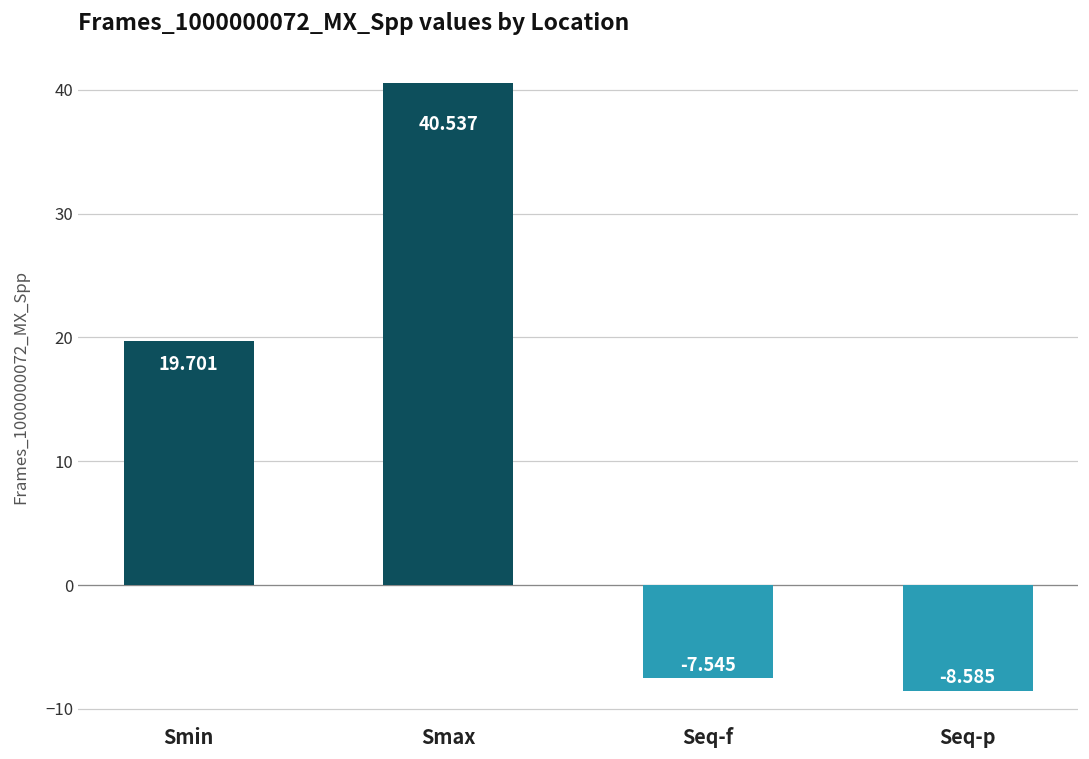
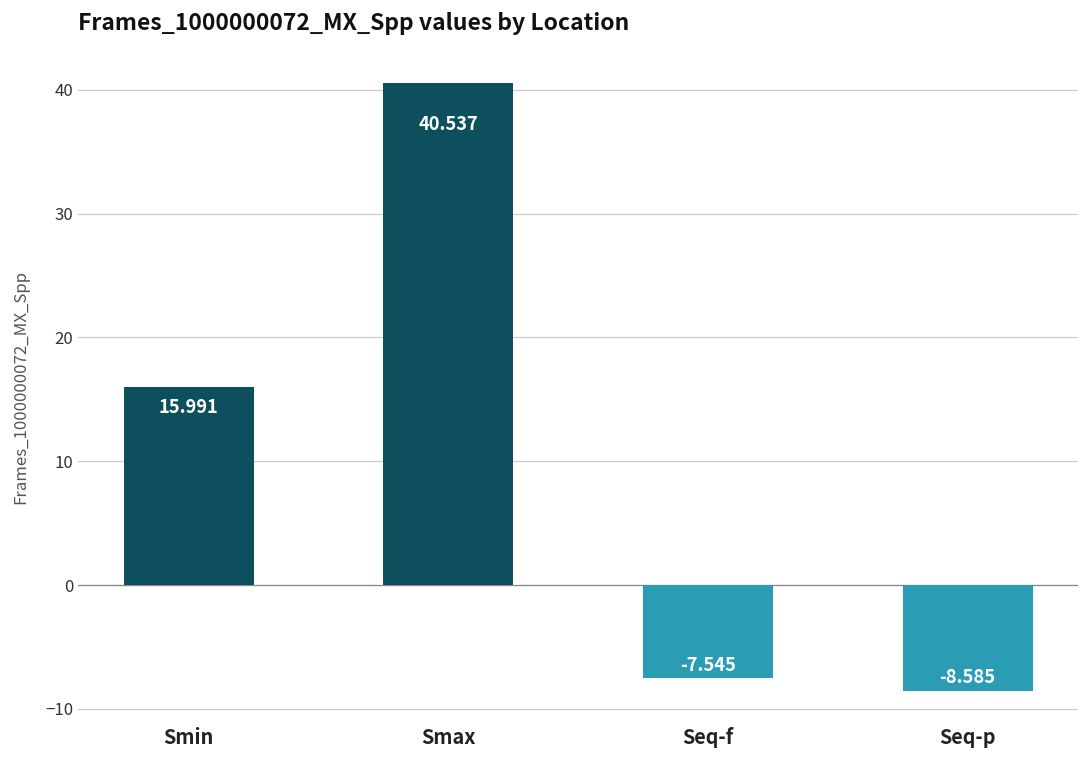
Smin: 19.701 -> 15.991
